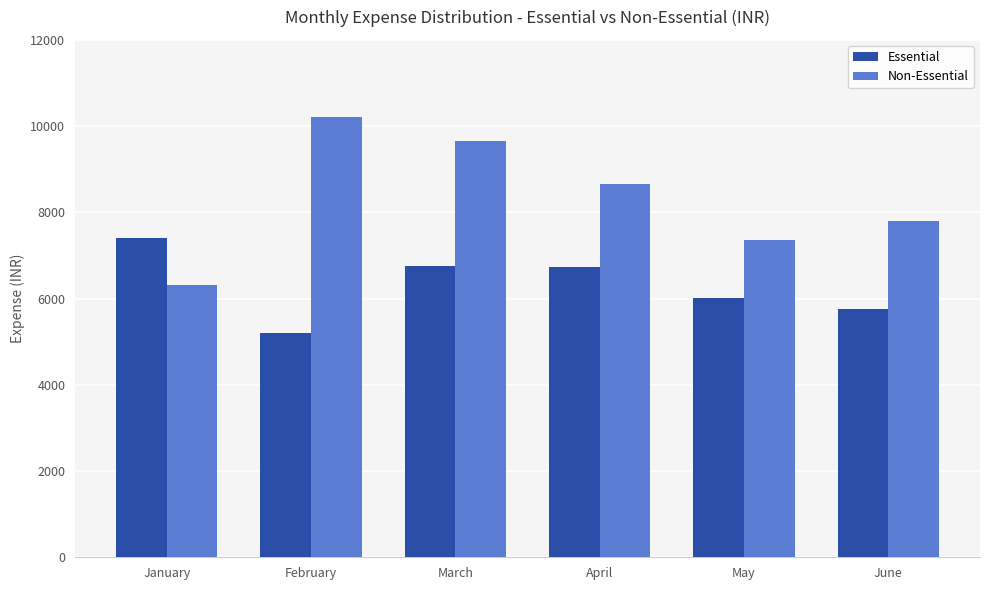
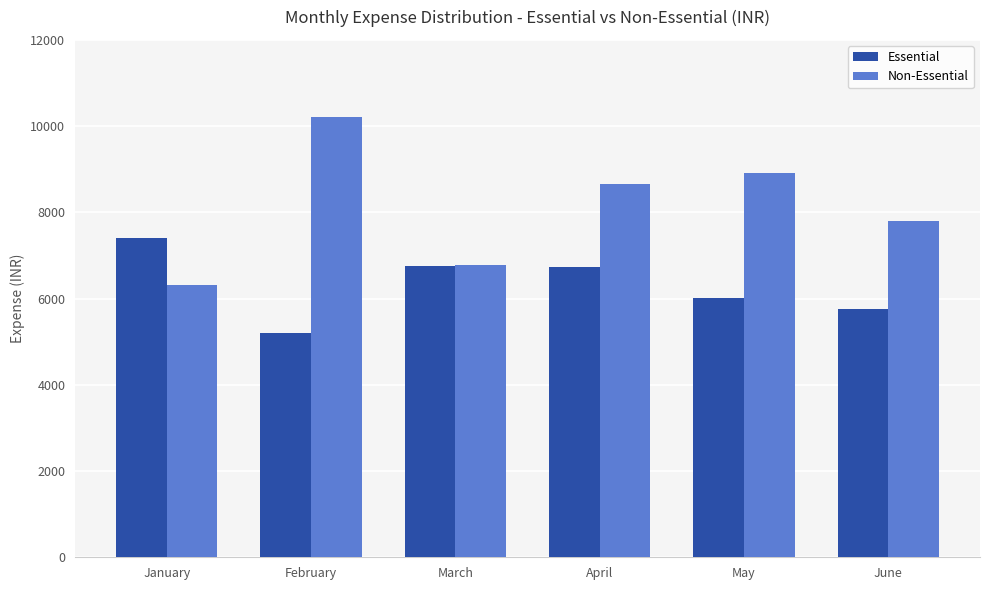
Non-Essential, March: 9700 -> 6800
Non-Essential, May: 7400 -> 8900
